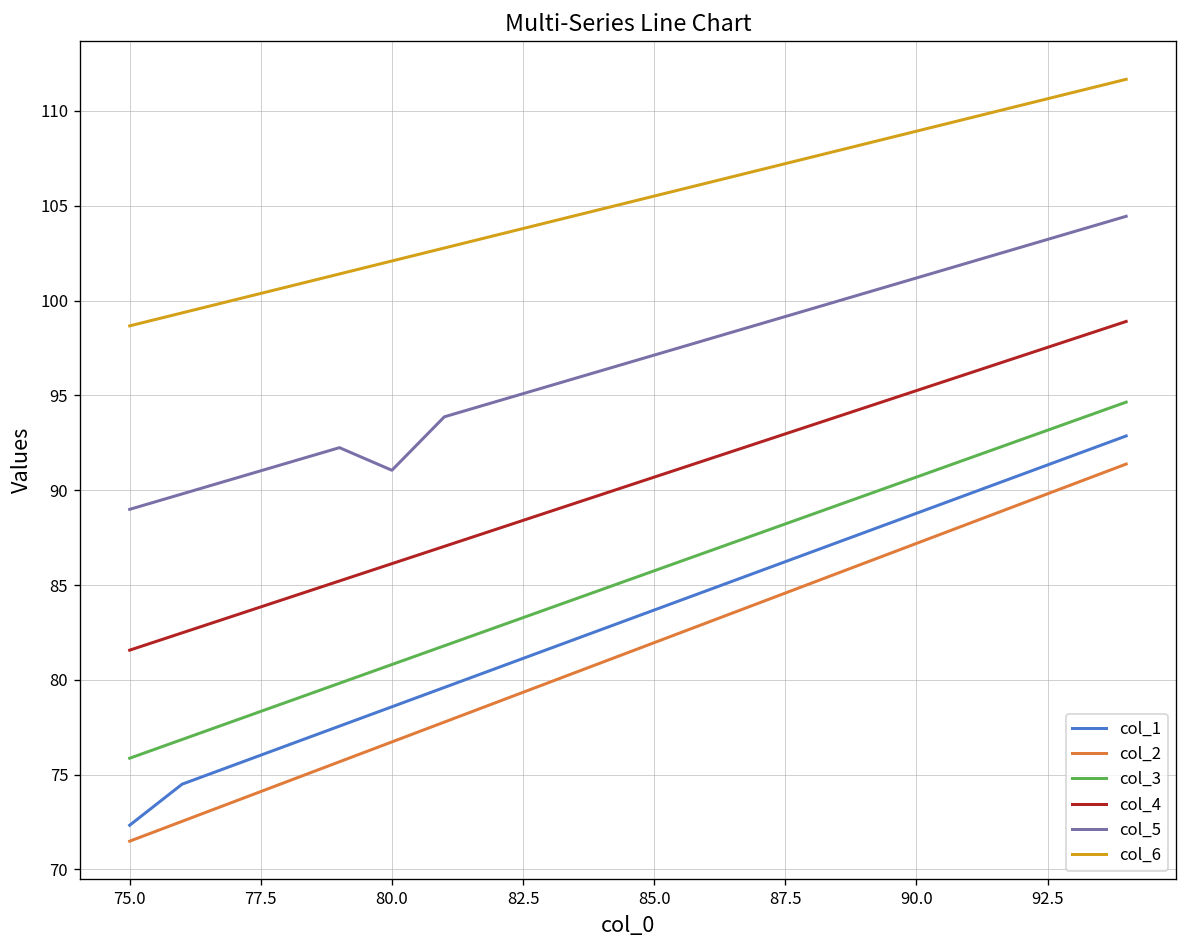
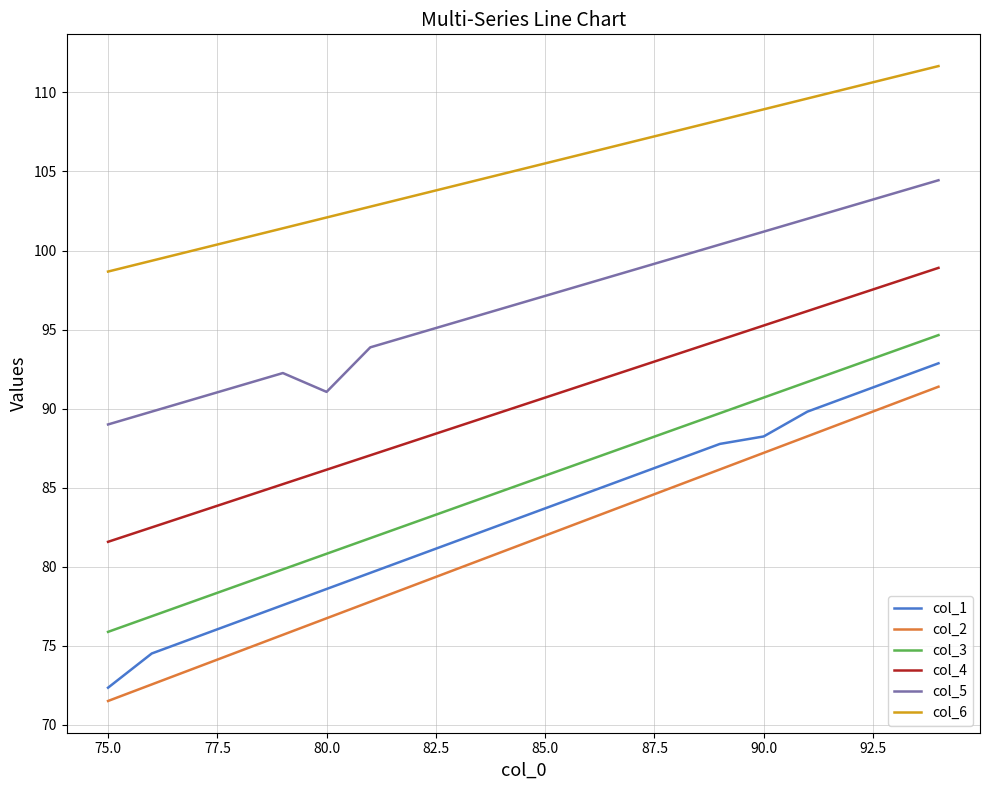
col_1, 90.0: 88.8 -> 88.2
